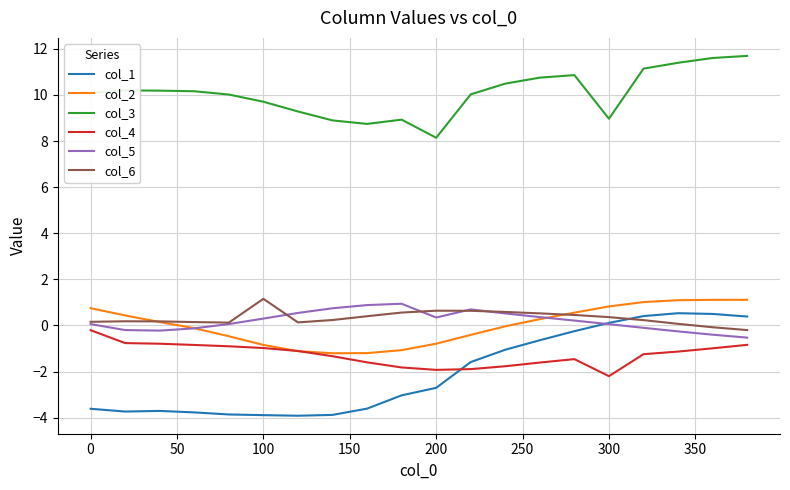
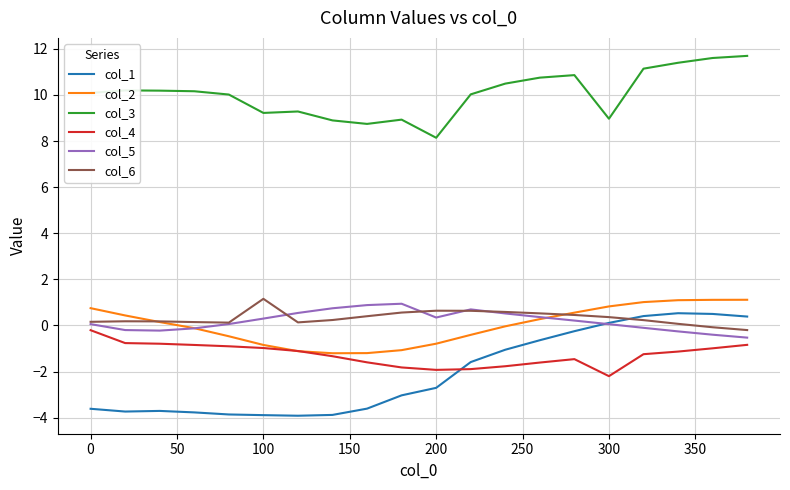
col_3, 100: 9.7 -> 9.2
